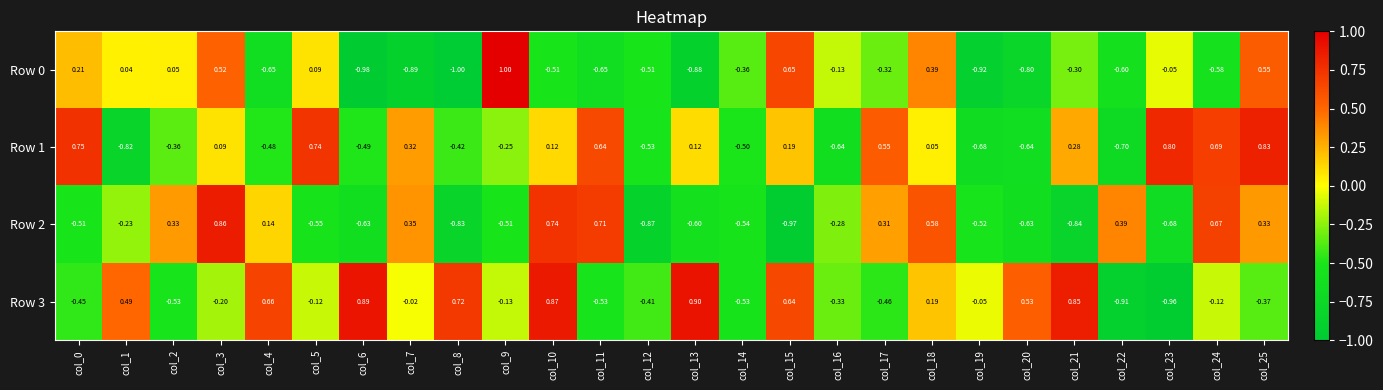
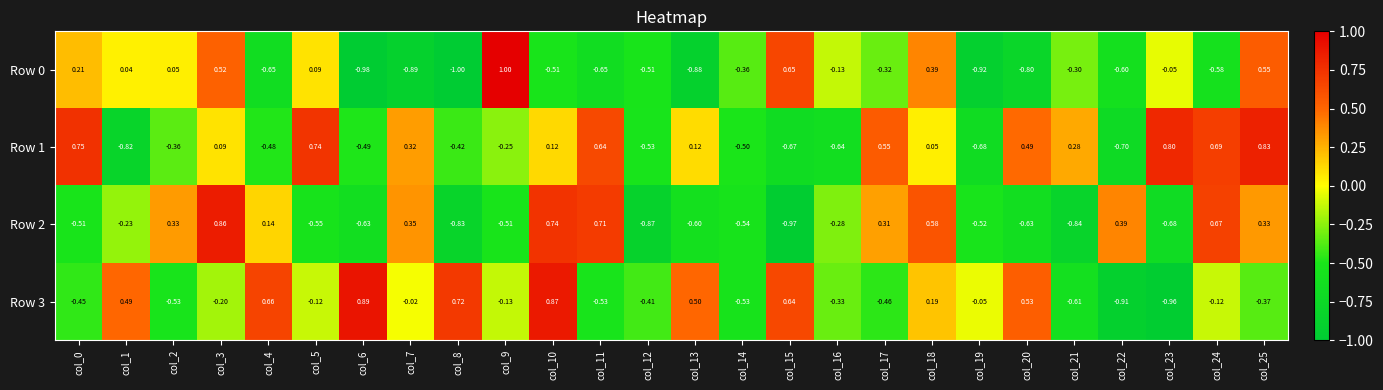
Row 1, col_15: 0.19 -> -0.67
Row 1, col_20: -0.64 -> 0.49
Row 3, col_13: 0.90 -> 0.50
Row 3, col_21: 0.85 -> -0.61
